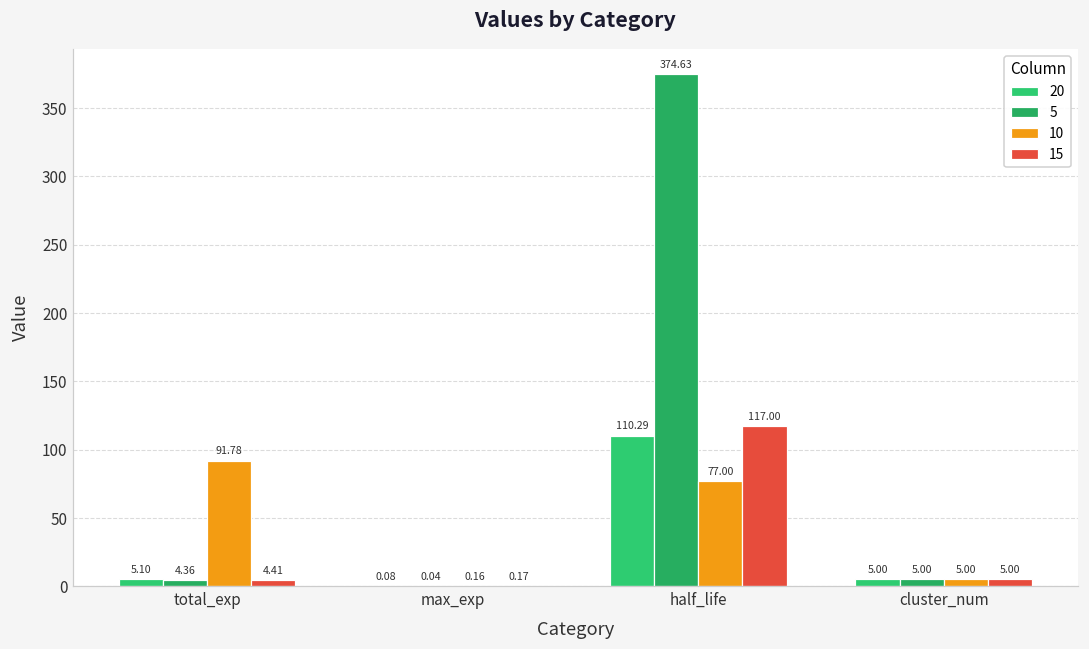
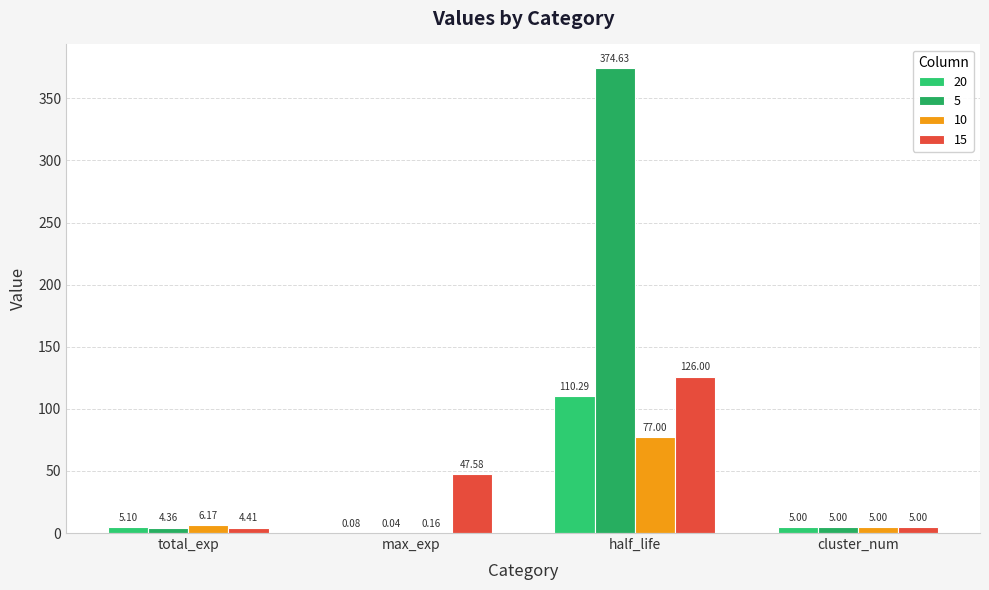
10, total_exp: 91.78 -> 6.17
15, max_exp: 0.17 -> 47.58
15, half_life: 117.00 -> 126.00
